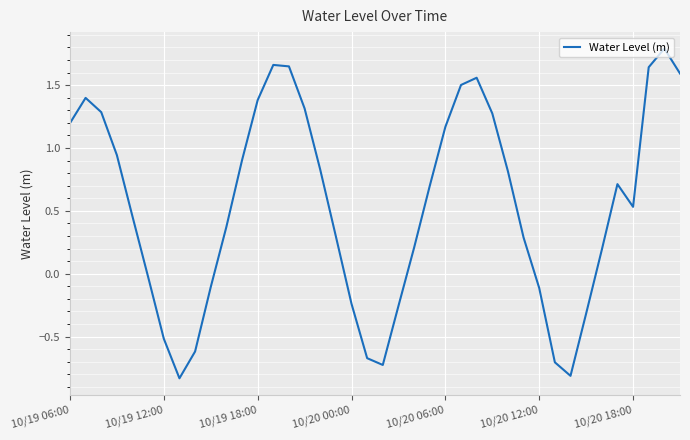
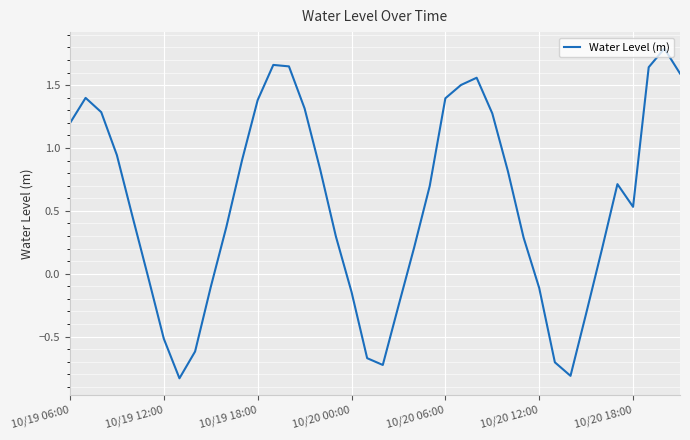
10/20 00:00: -0.24 -> -0.14
10/20 06:00: 1.17 -> 1.40
